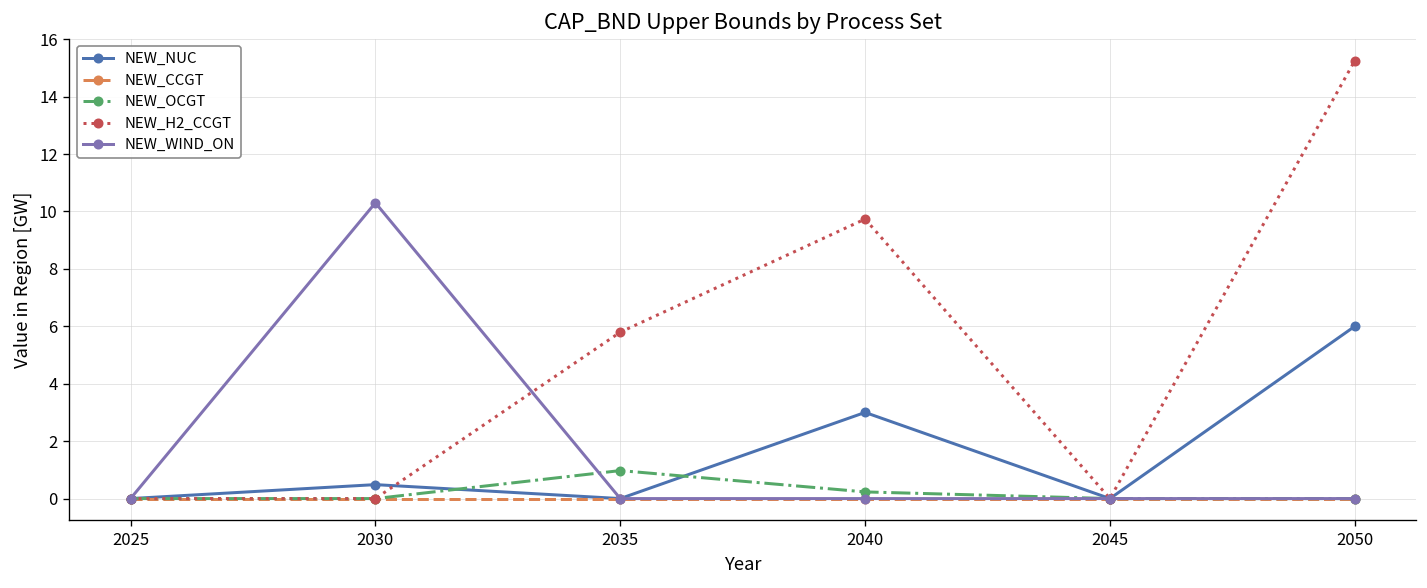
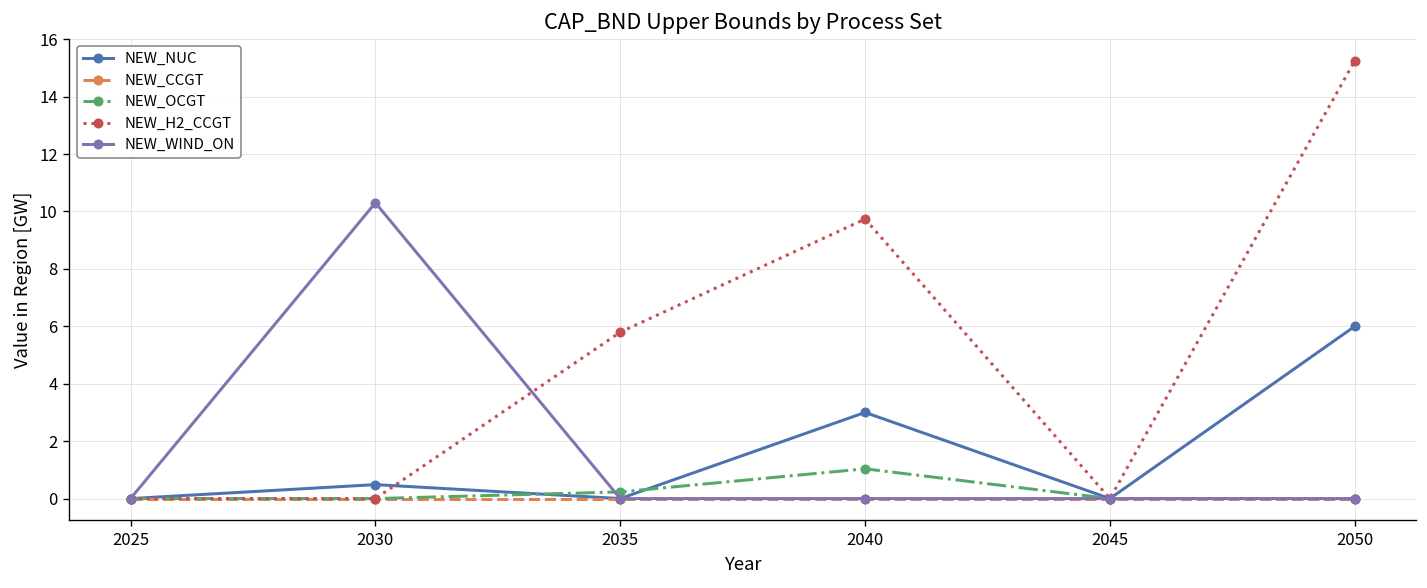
NEW_OCGT, 2035: 1.0 -> 0.2
NEW_OCGT, 2040: 0.2 -> 1.0
